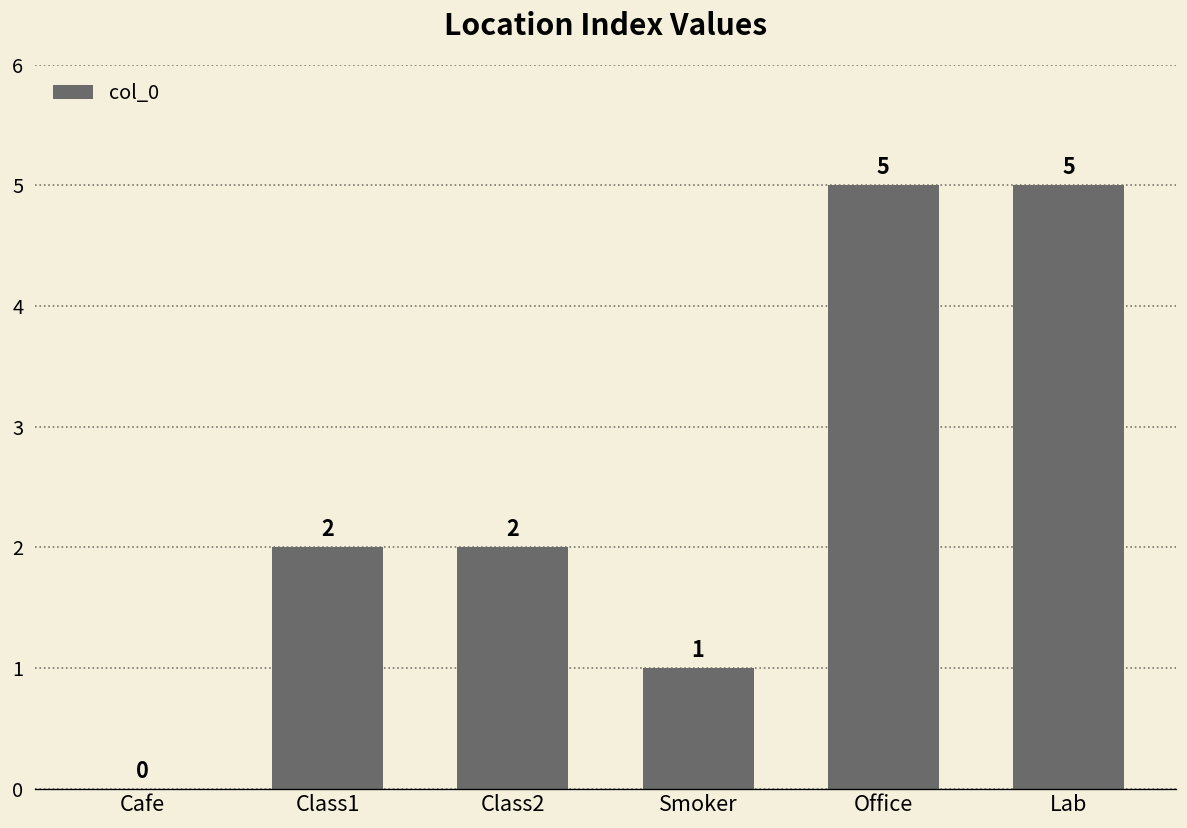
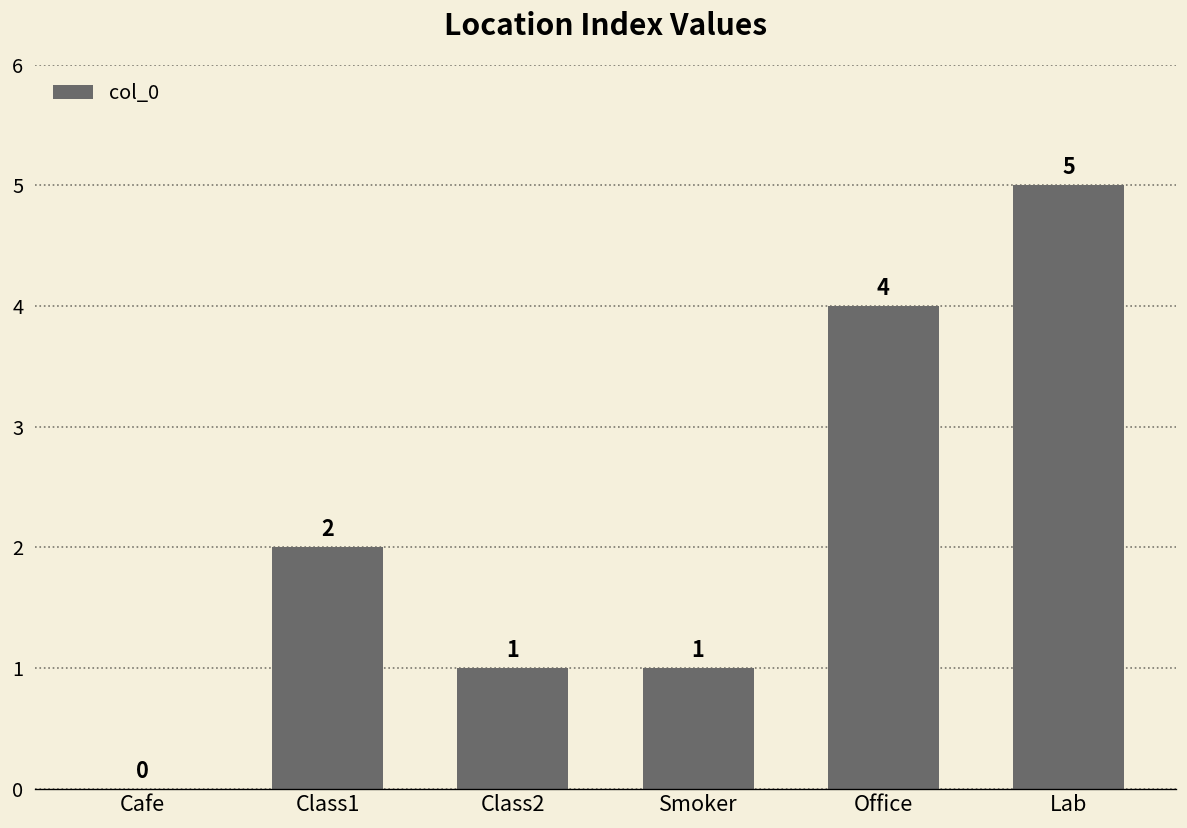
Class2: 2 -> 1
Office: 5 -> 4
